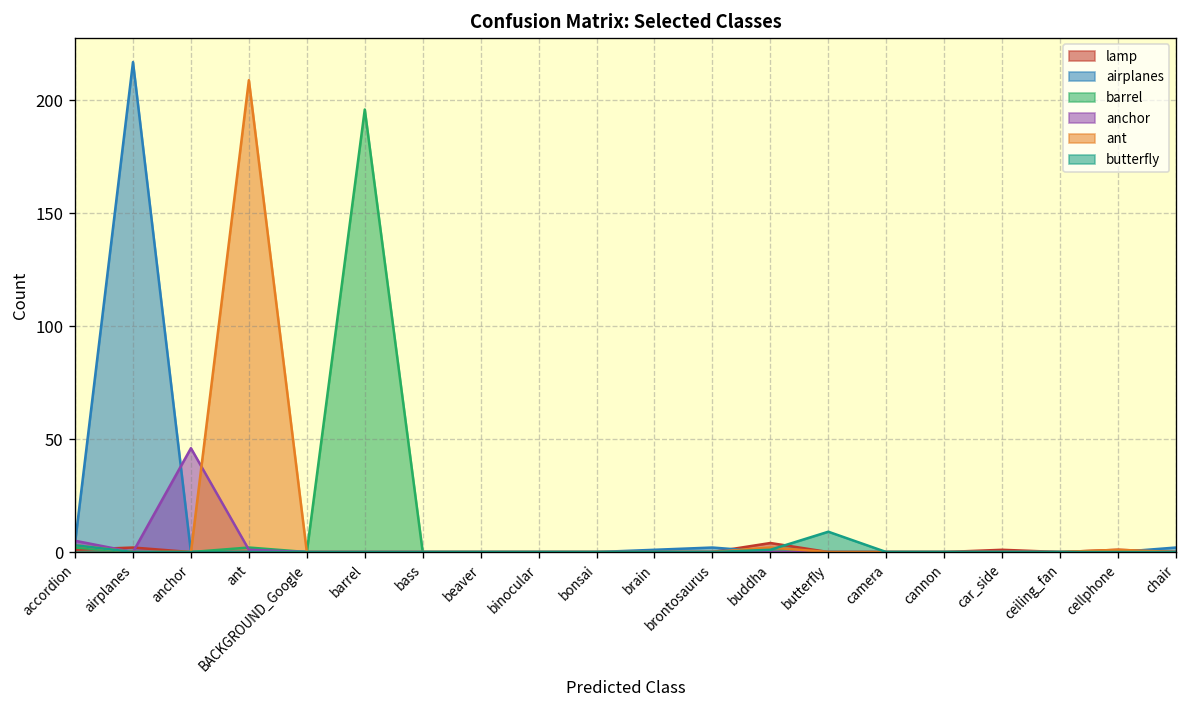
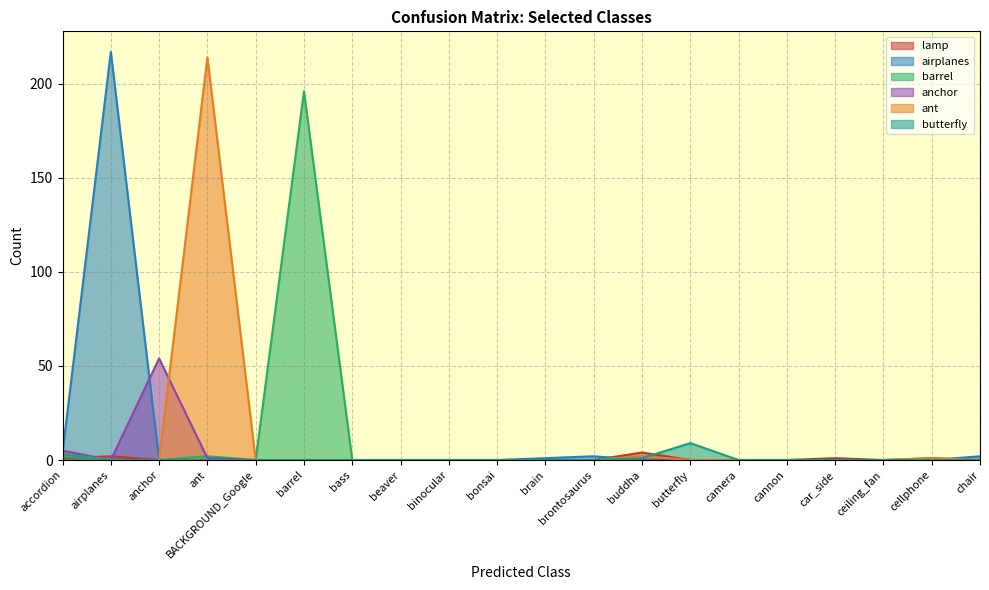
anchor, anchor: 46 -> 54
ant, ant: 209 -> 214
